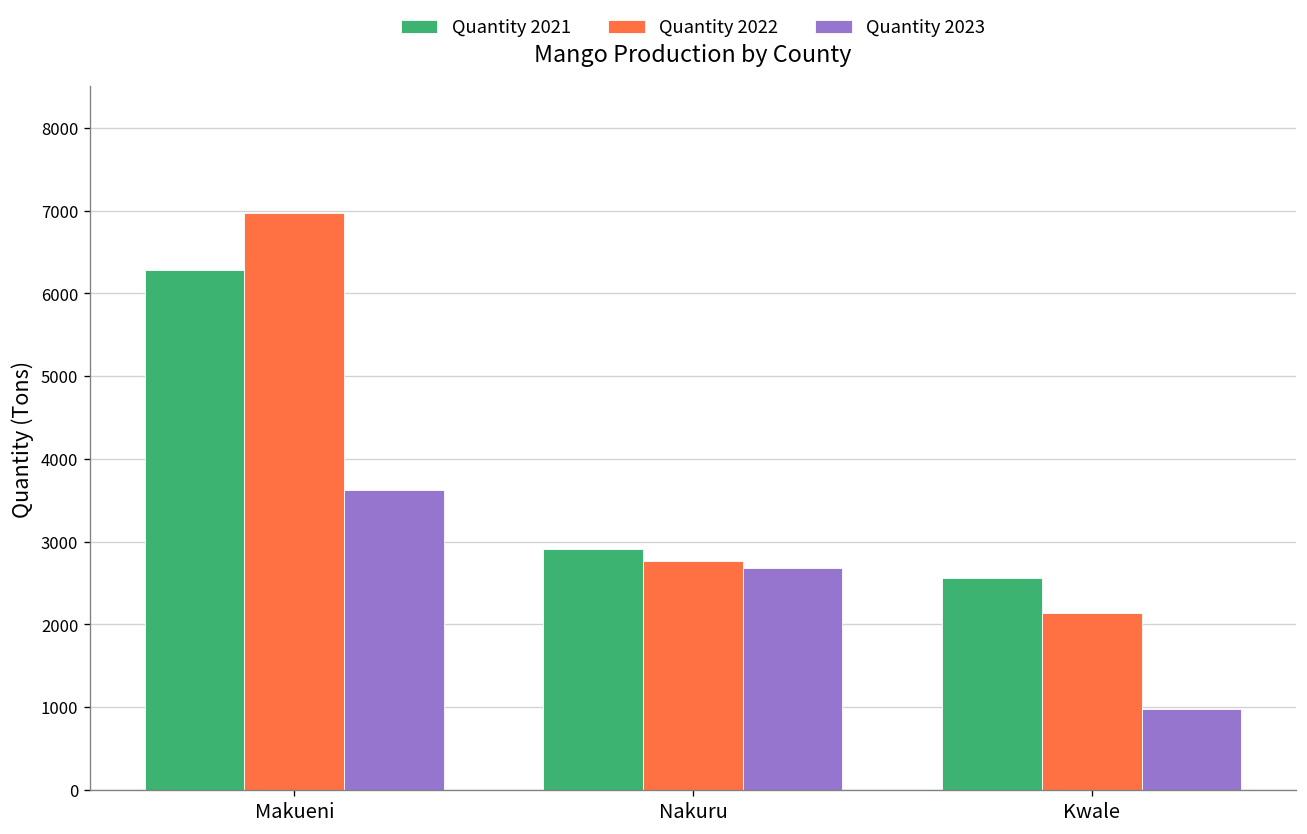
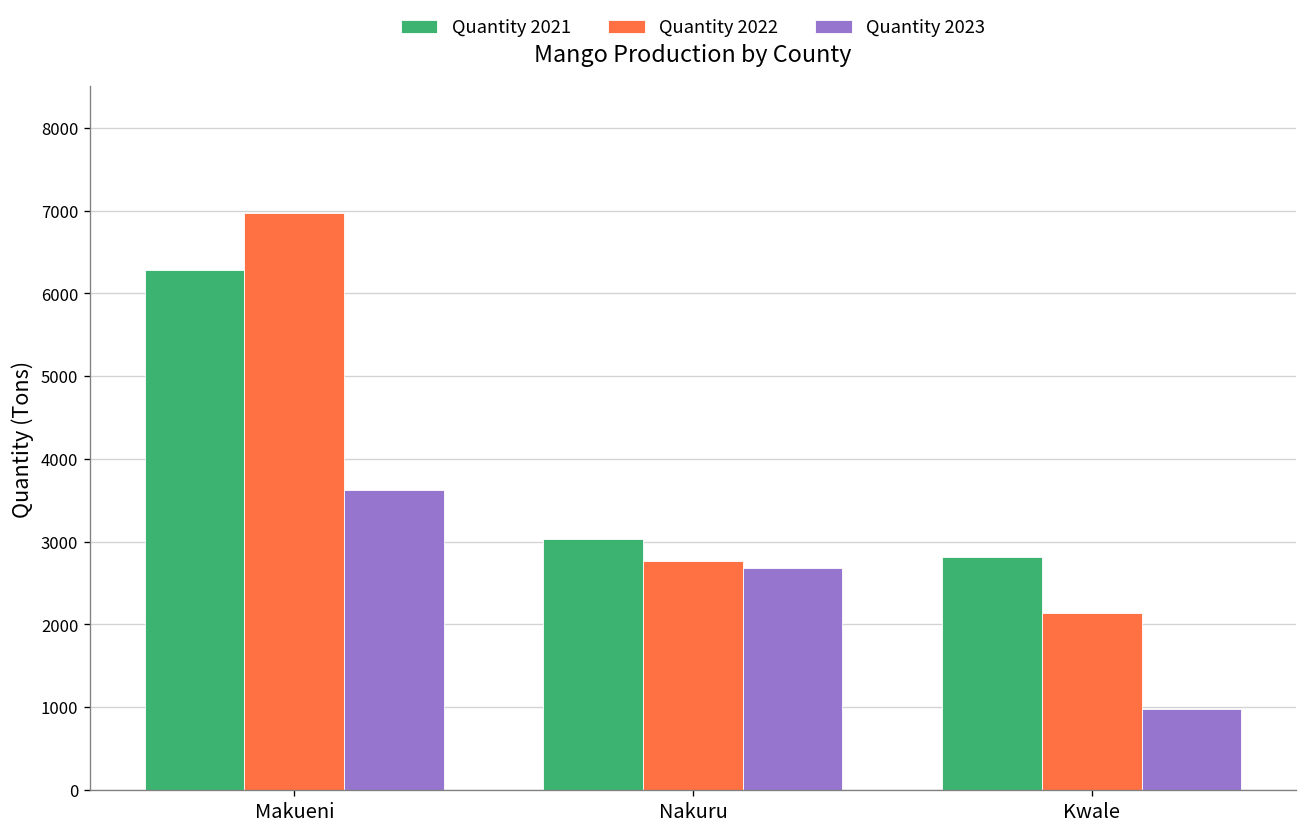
Quantity 2021, Nakuru: 2900 -> 3000
Quantity 2021, Kwale: 2600 -> 2800
